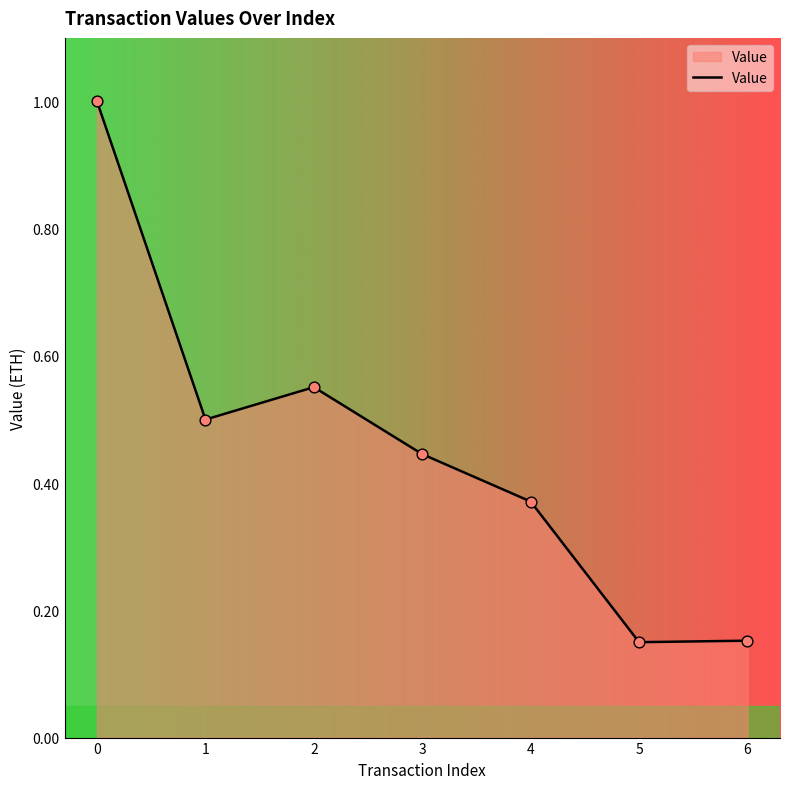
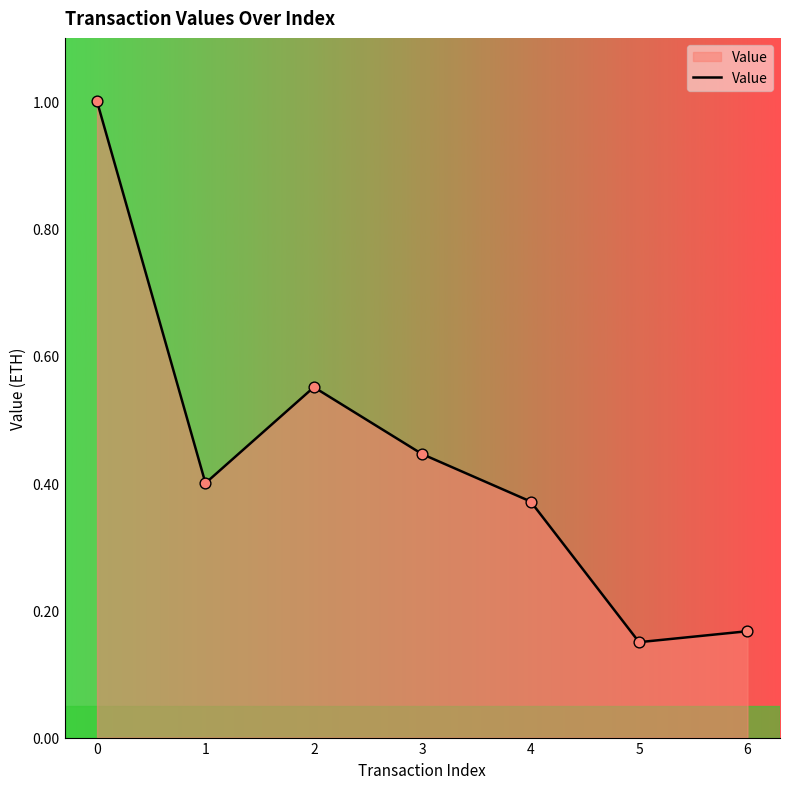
1: 0.5 -> 0.4
6: 0.15 -> 0.17
